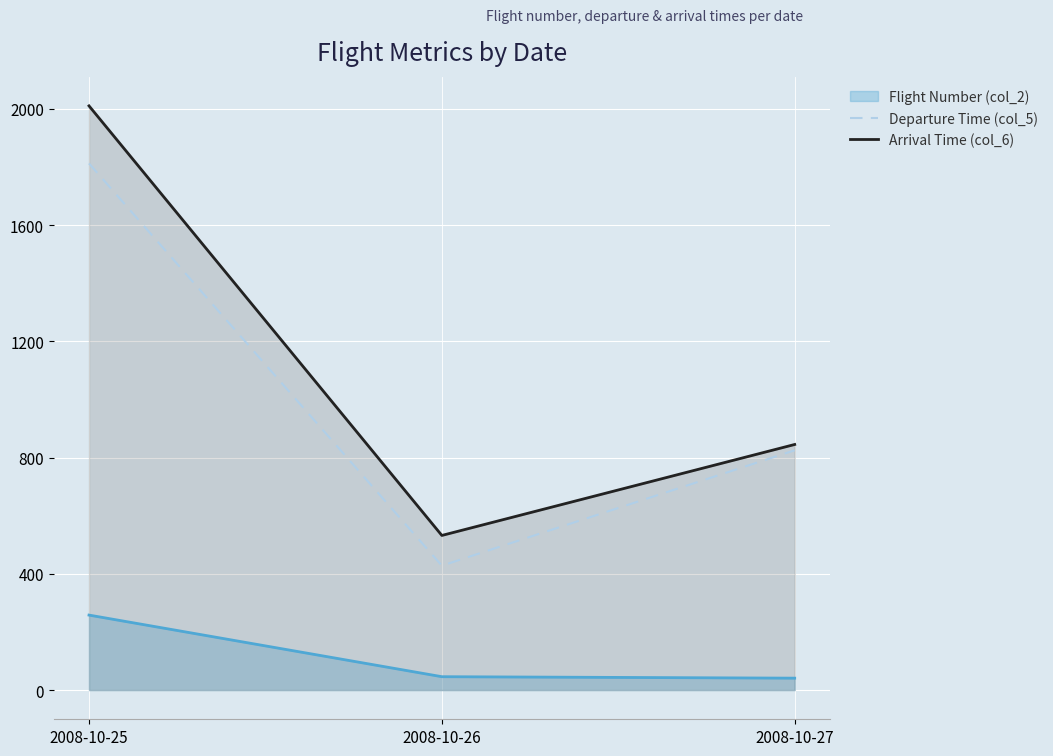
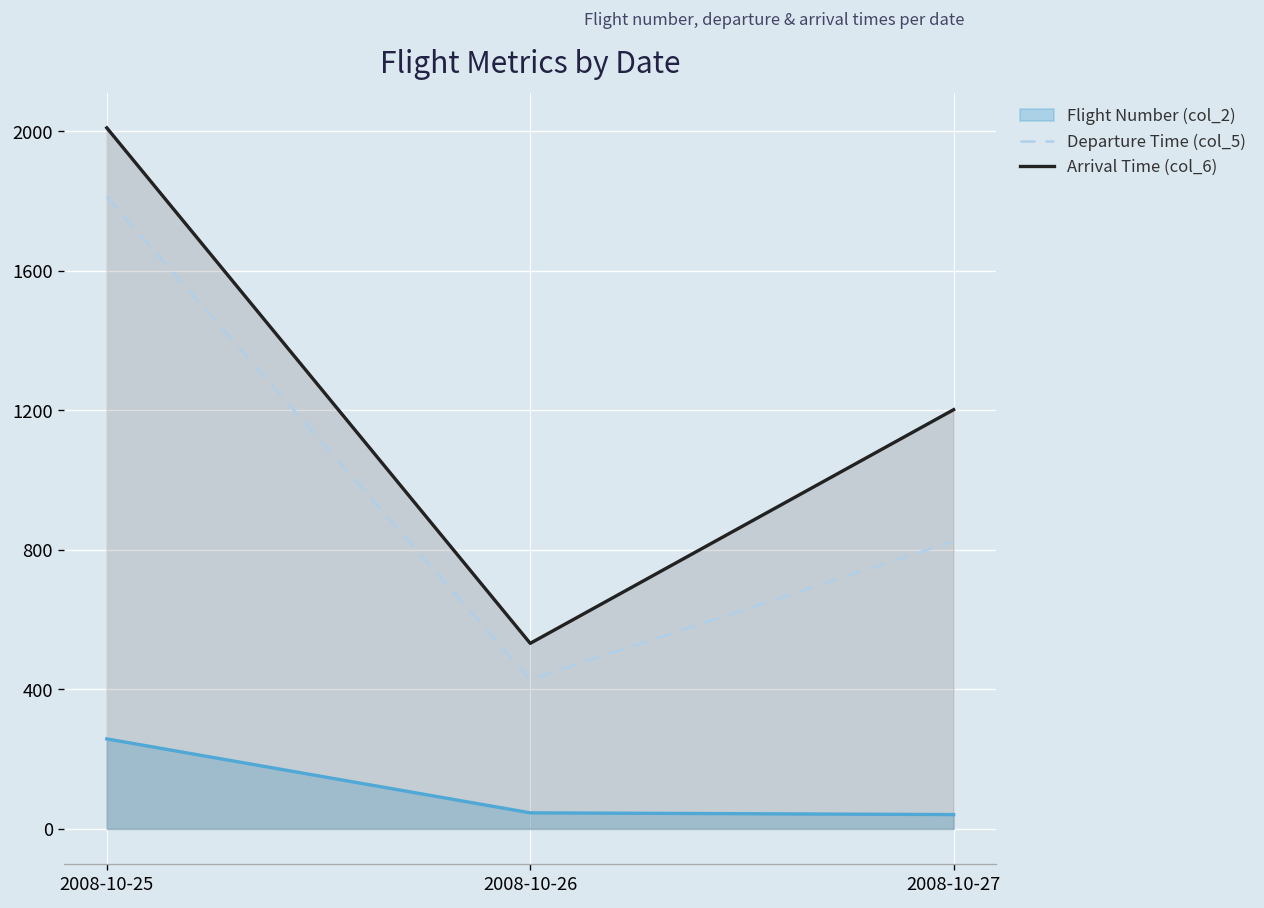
Arrival Time (col_6), 2008-10-27: 850 -> 1200
